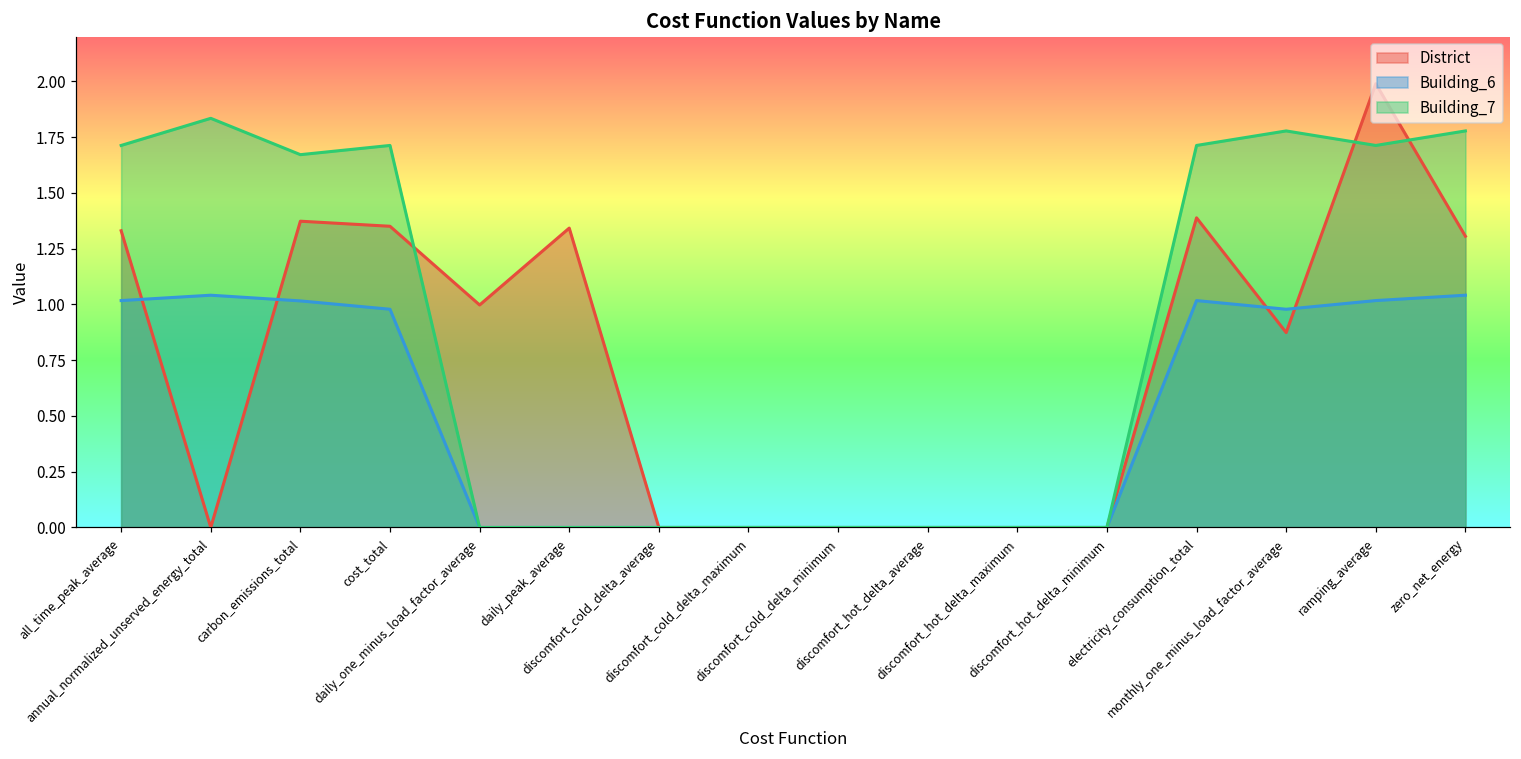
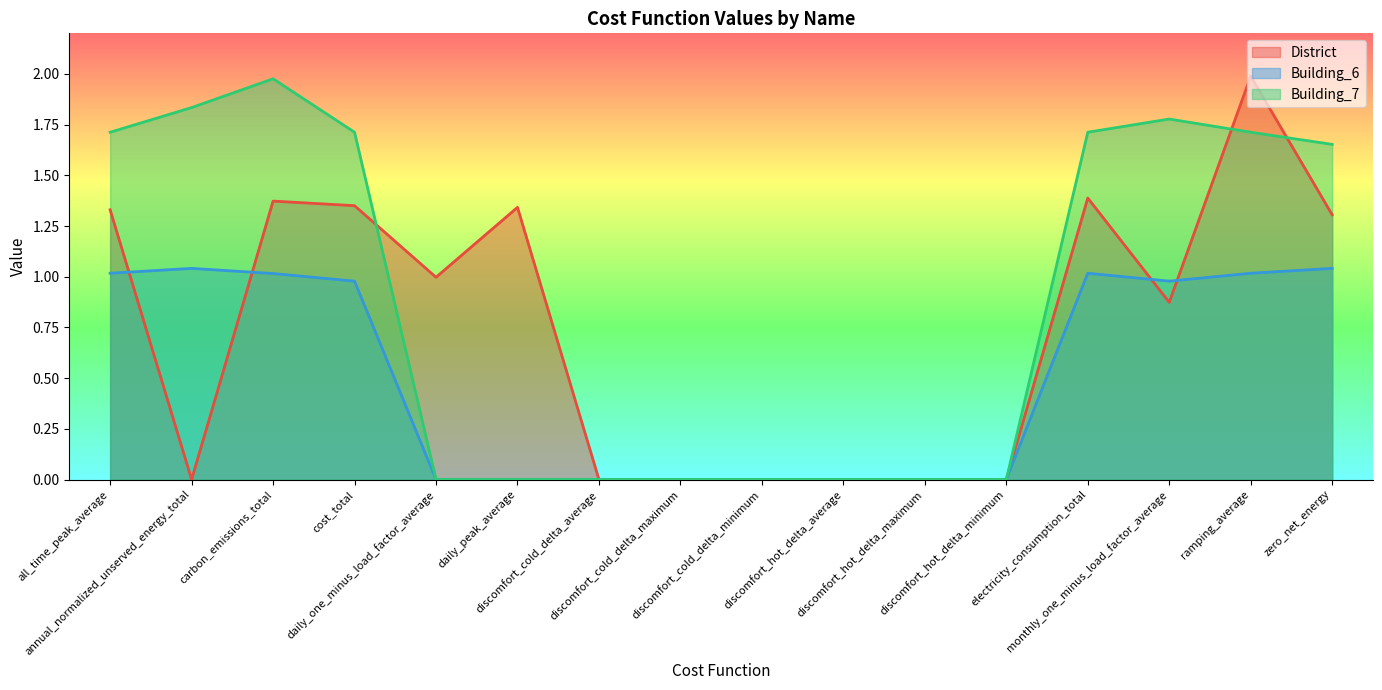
Building_7, carbon_emissions_total: 1.67 -> 1.98
Building_7, zero_net_energy: 1.78 -> 1.65
